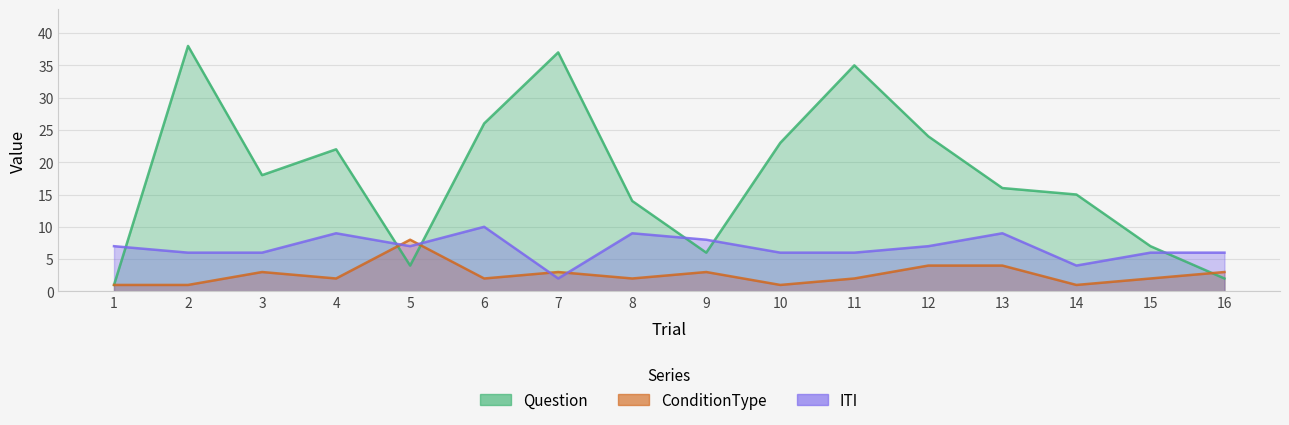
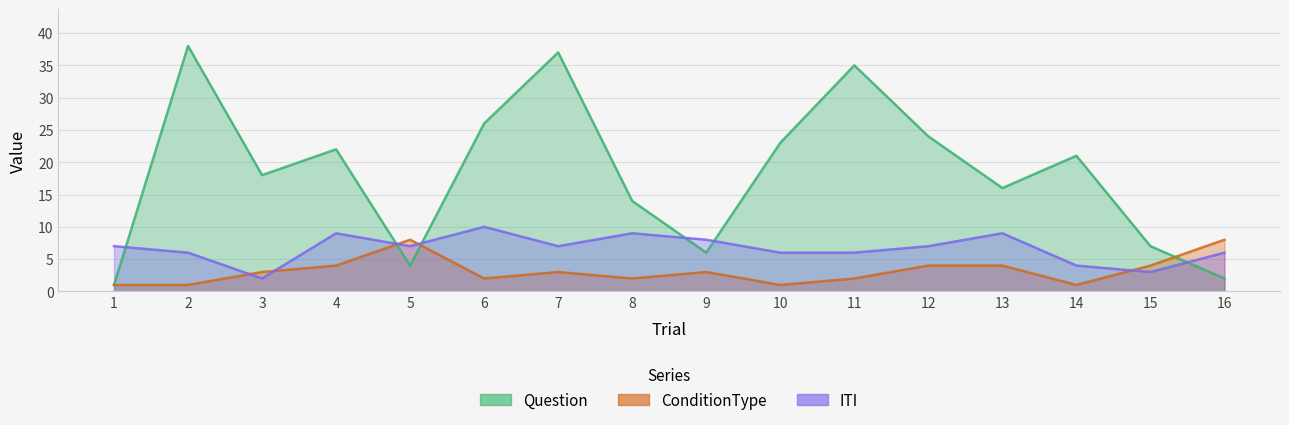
ITI, 3: 6 -> 2
ConditionType, 4: 2 -> 4
ITI, 7: 2 -> 7
Question, 14: 15 -> 21
ConditionType, 15: 2 -> 4
ITI, 15: 6 -> 3
ConditionType, 16: 3 -> 8
